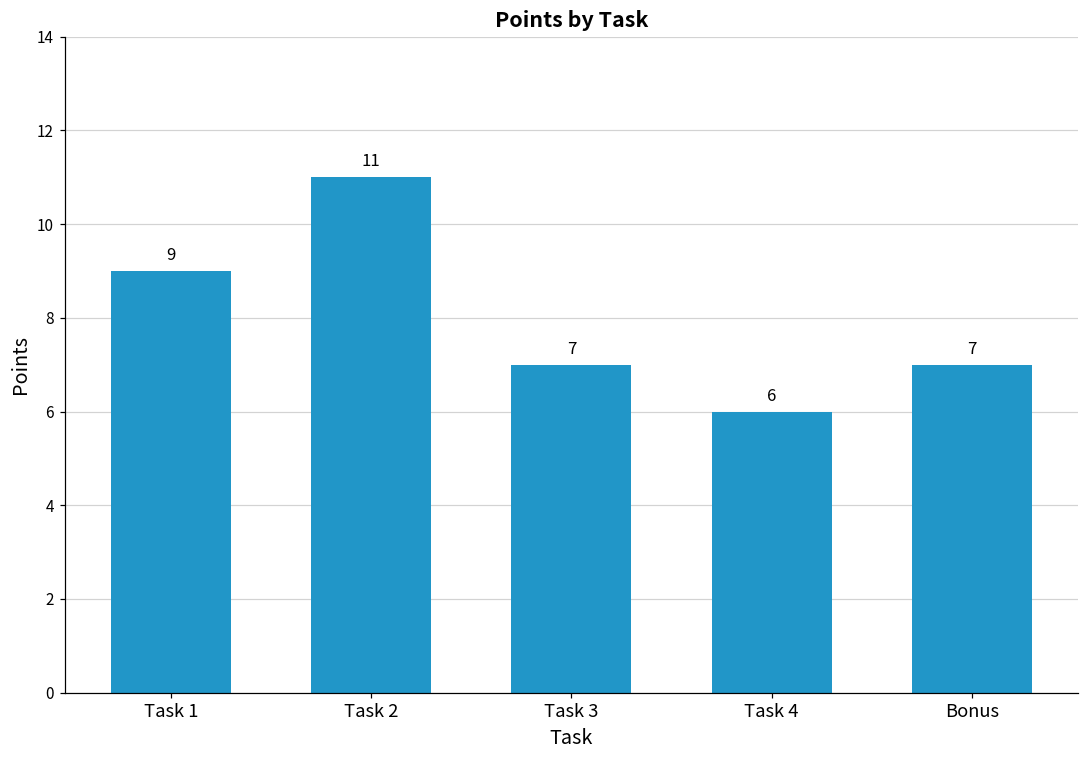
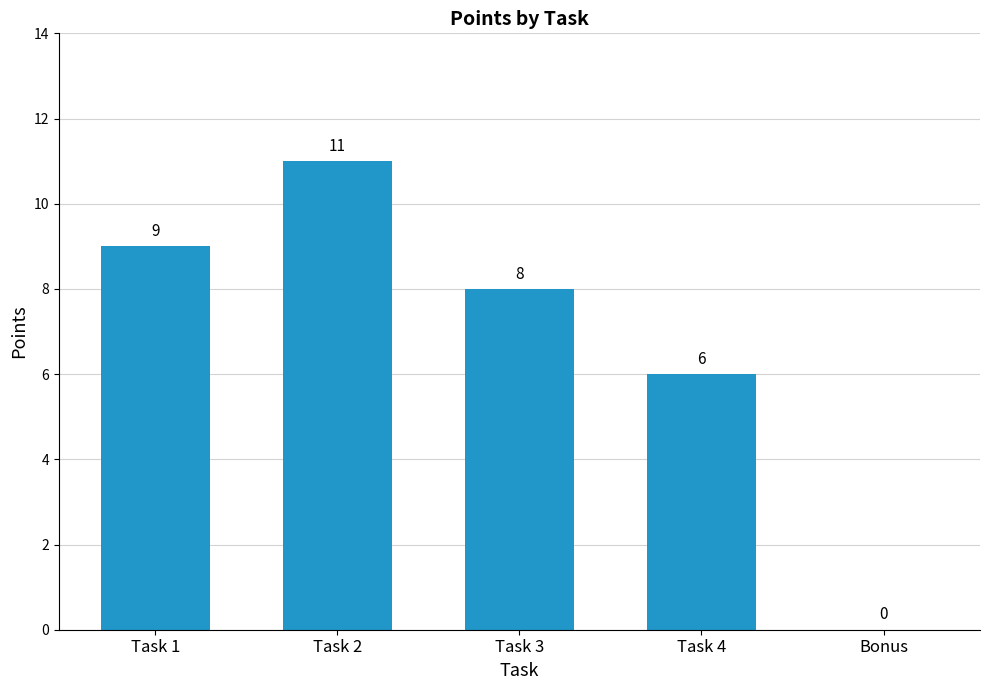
Task 3: 7 -> 8
Bonus: 7 -> 0
